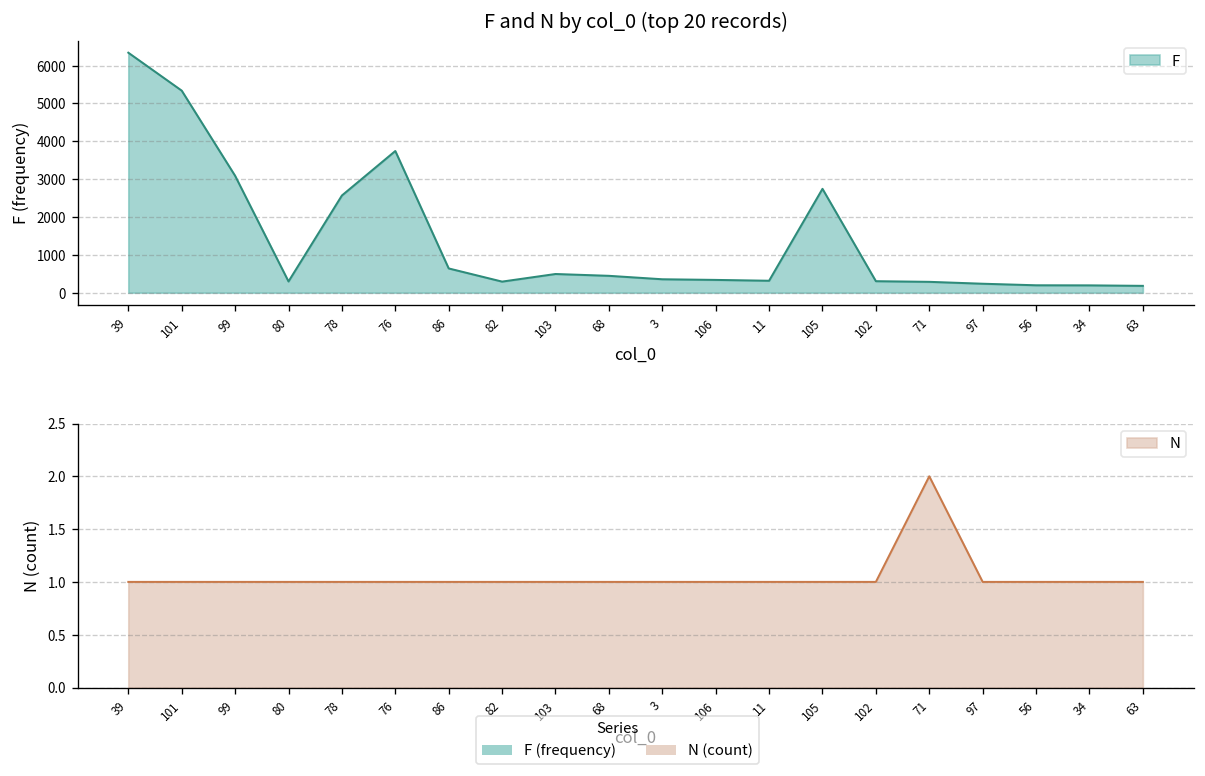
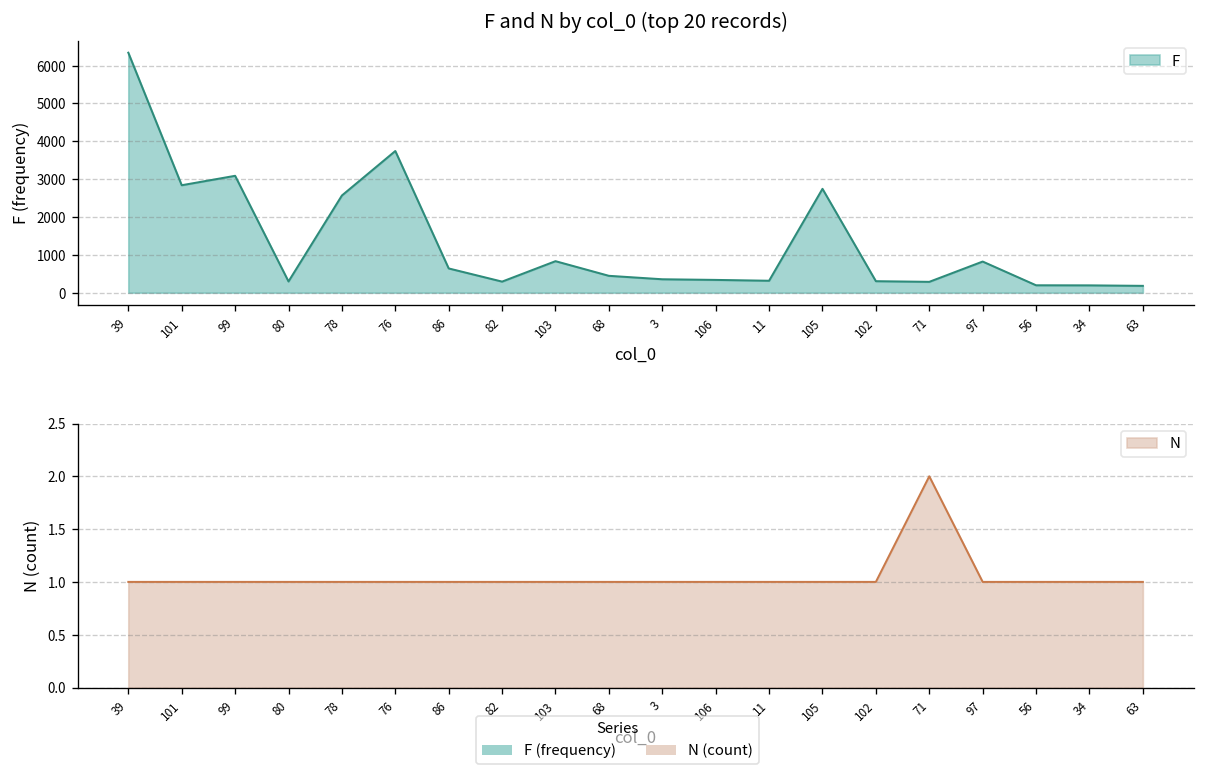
F and N by col_0 (top 20 records), 101: 5300 -> 2800
F and N by col_0 (top 20 records), 103: 500 -> 800
F and N by col_0 (top 20 records), 97: 200 -> 800
